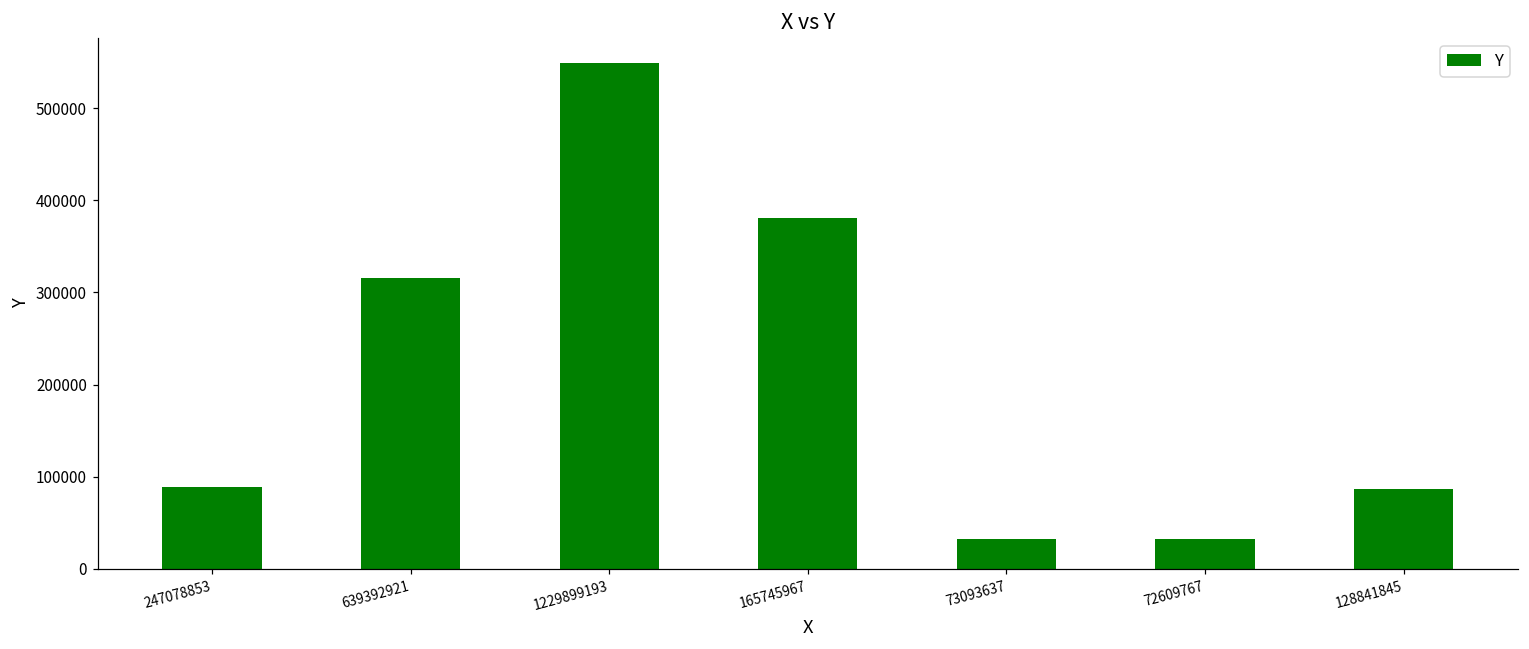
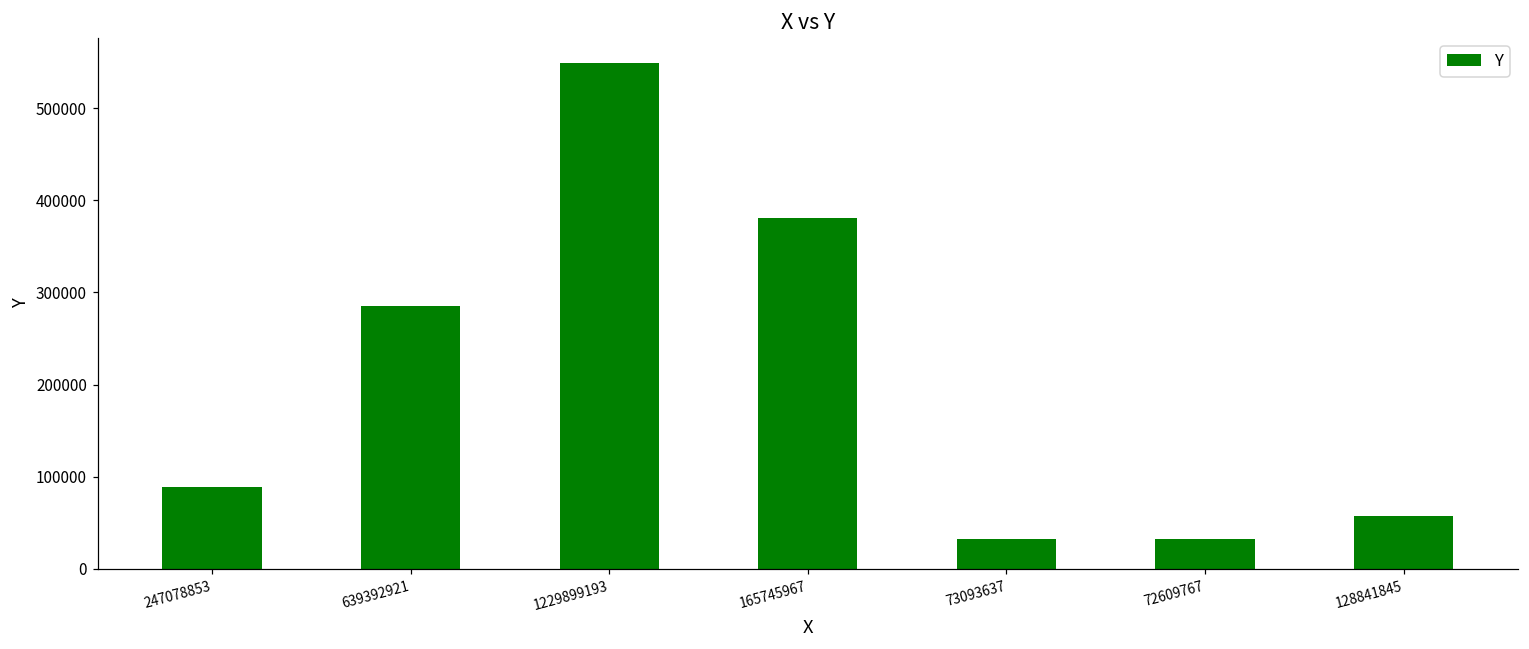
639392921: 320000 -> 290000
128841845: 90000 -> 60000
